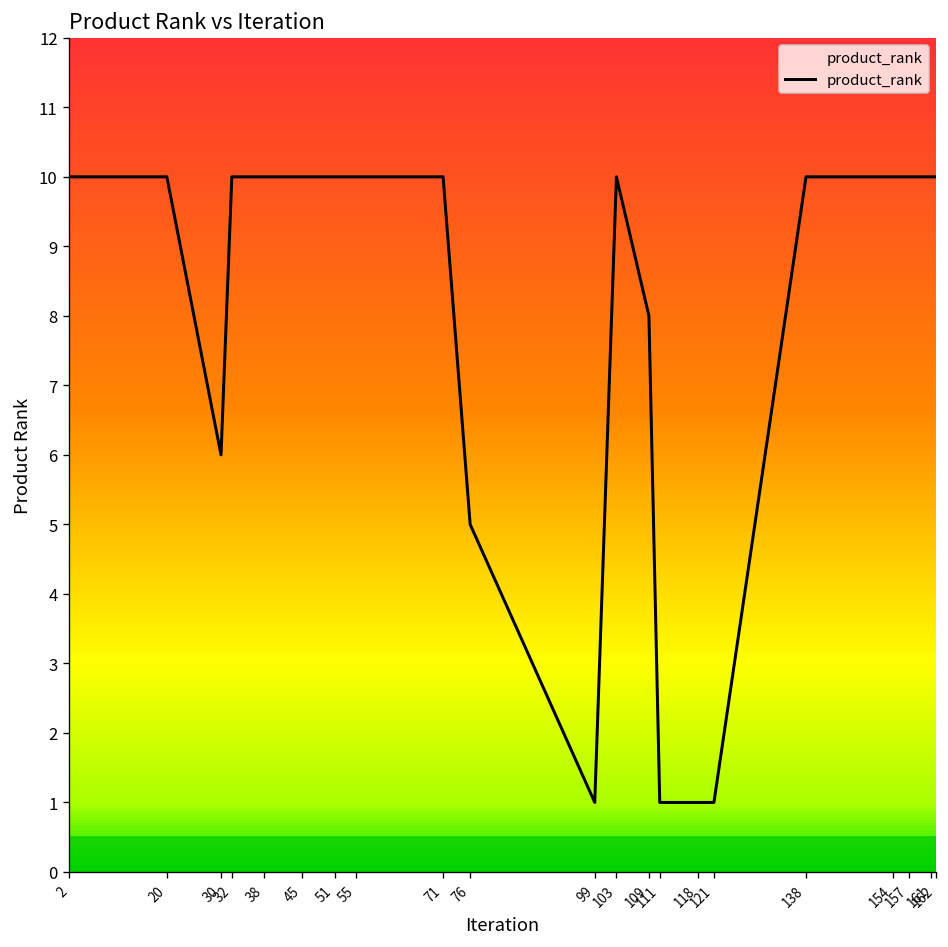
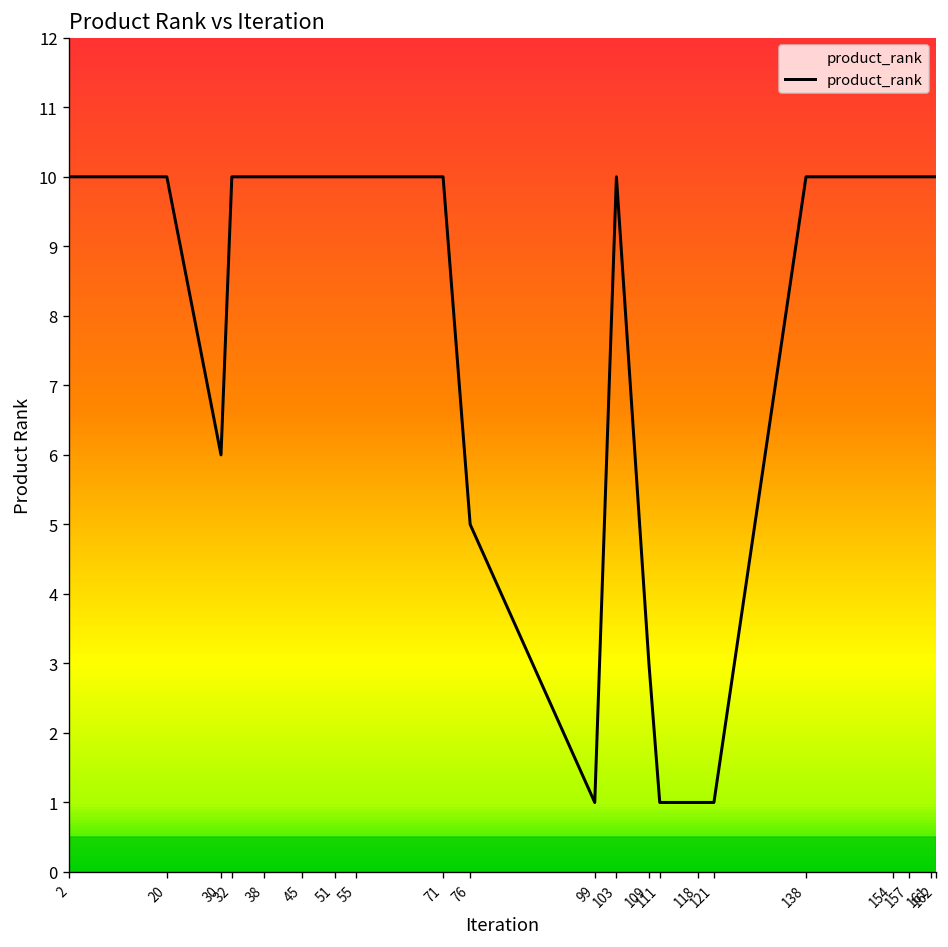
109: 8 -> 3
